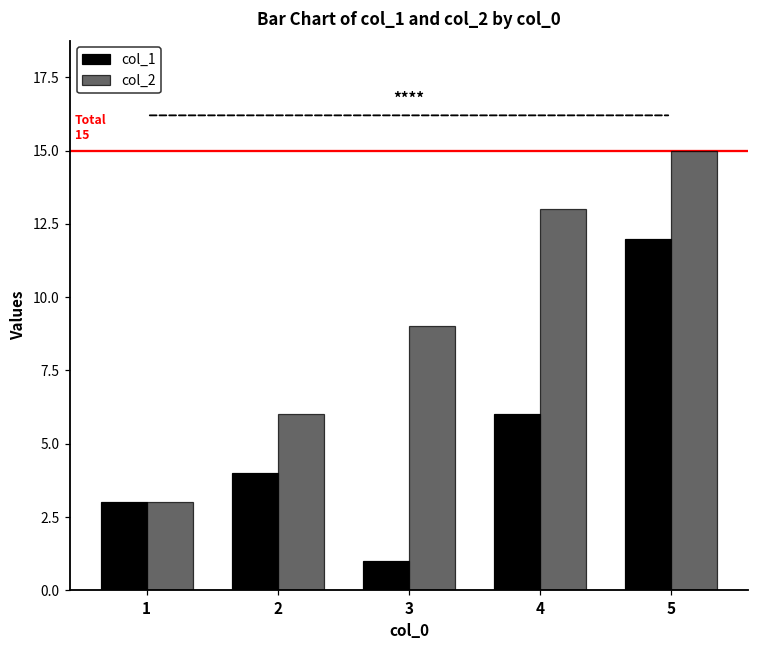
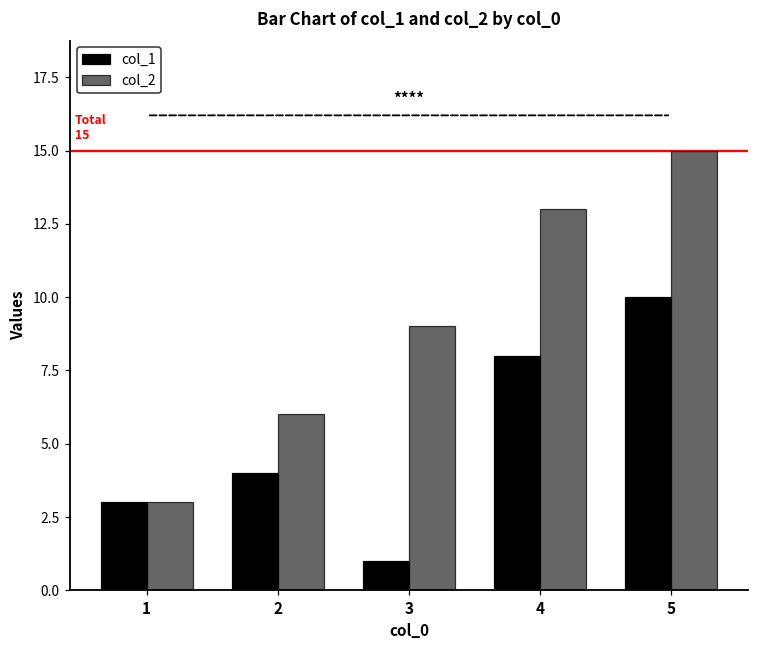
col_1, 4: 6 -> 8
col_1, 5: 12 -> 10
